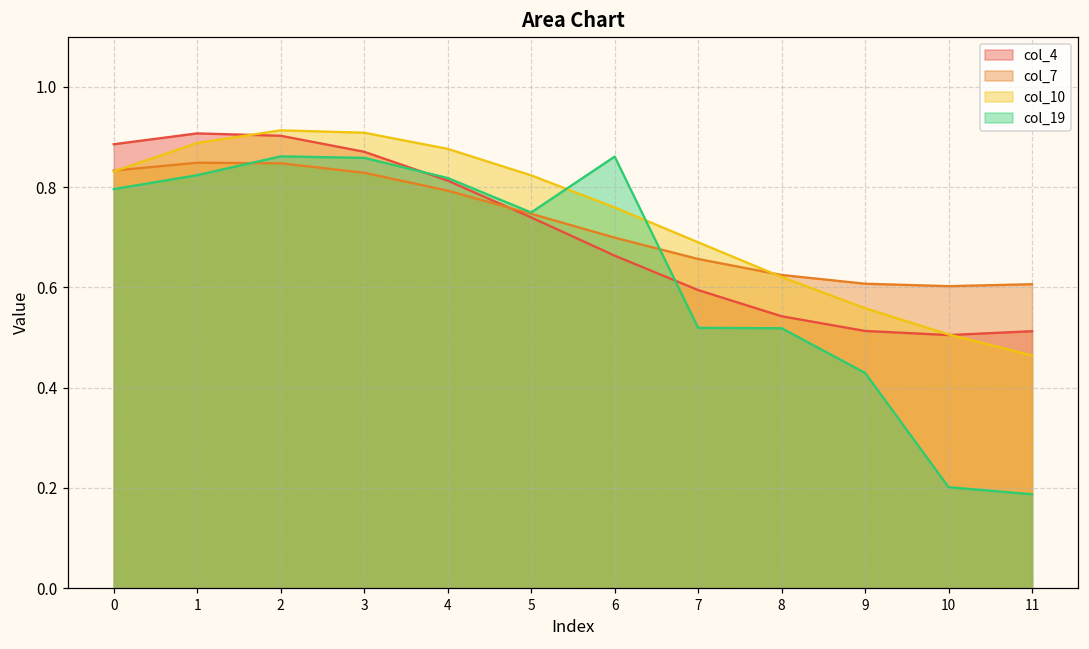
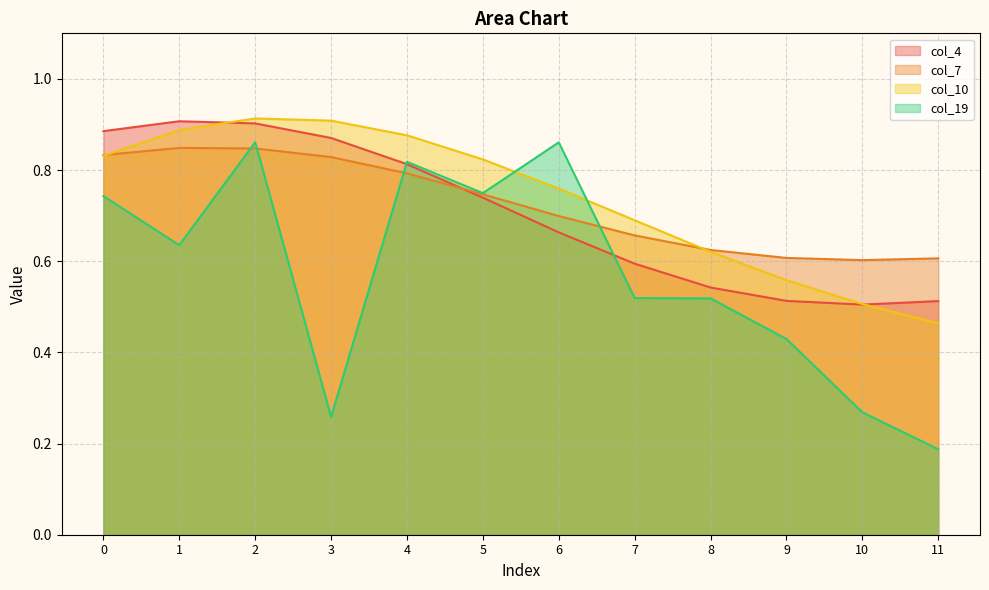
col_19, 0: 0.80 -> 0.74
col_19, 1: 0.82 -> 0.64
col_19, 3: 0.86 -> 0.26
col_19, 10: 0.20 -> 0.27
